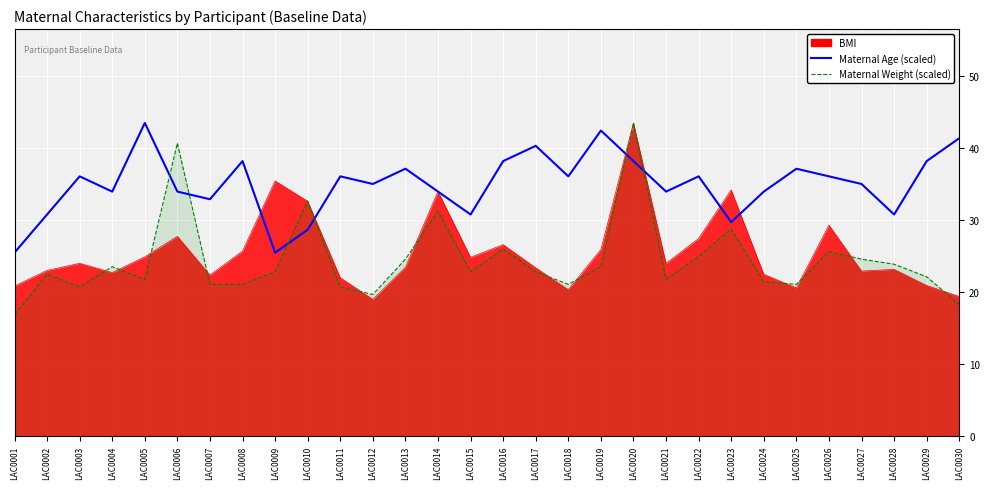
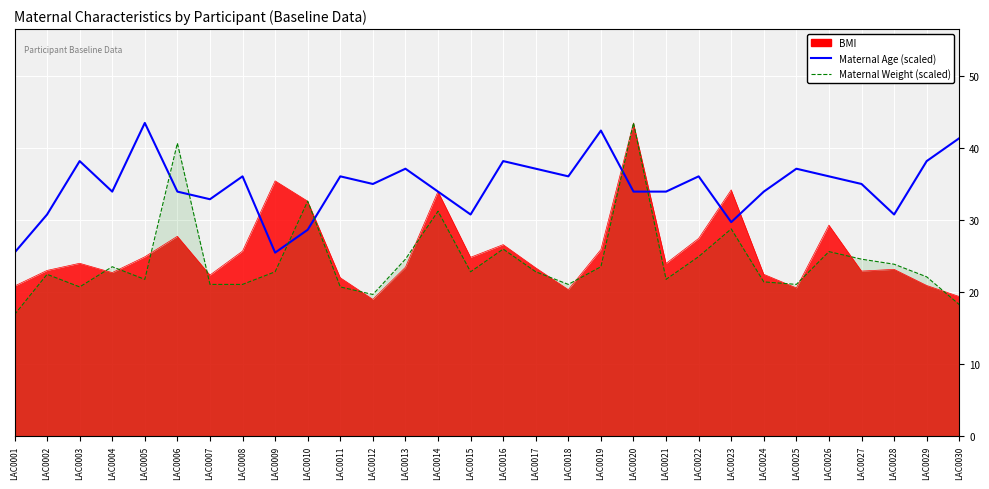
Maternal Age (scaled), LAC0003: 36 -> 38
Maternal Age (scaled), LAC0008: 38 -> 36
Maternal Age (scaled), LAC0017: 40 -> 37
Maternal Age (scaled), LAC0020: 38 -> 34
